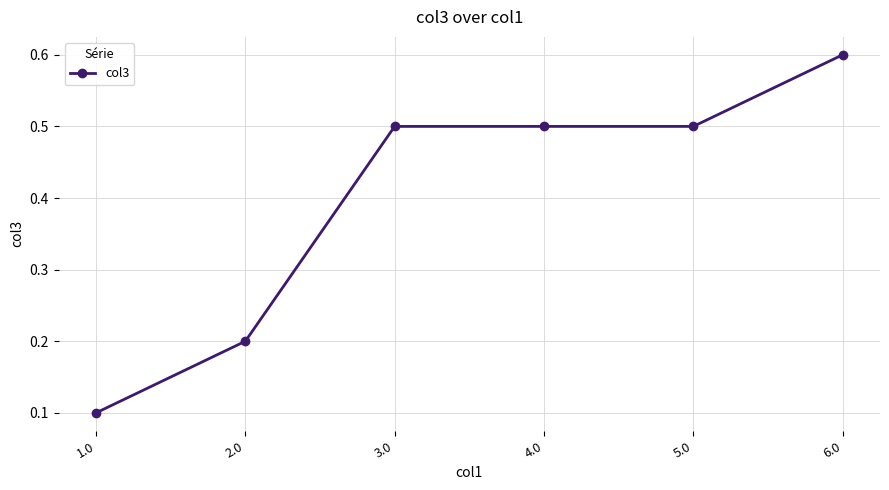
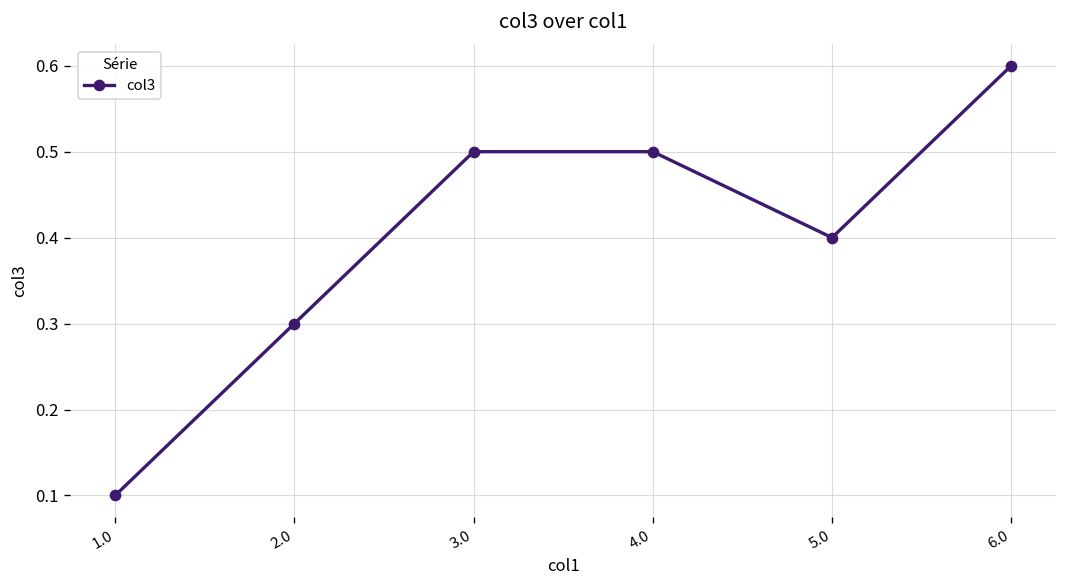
2.0: 0.2 -> 0.3
5.0: 0.5 -> 0.4
